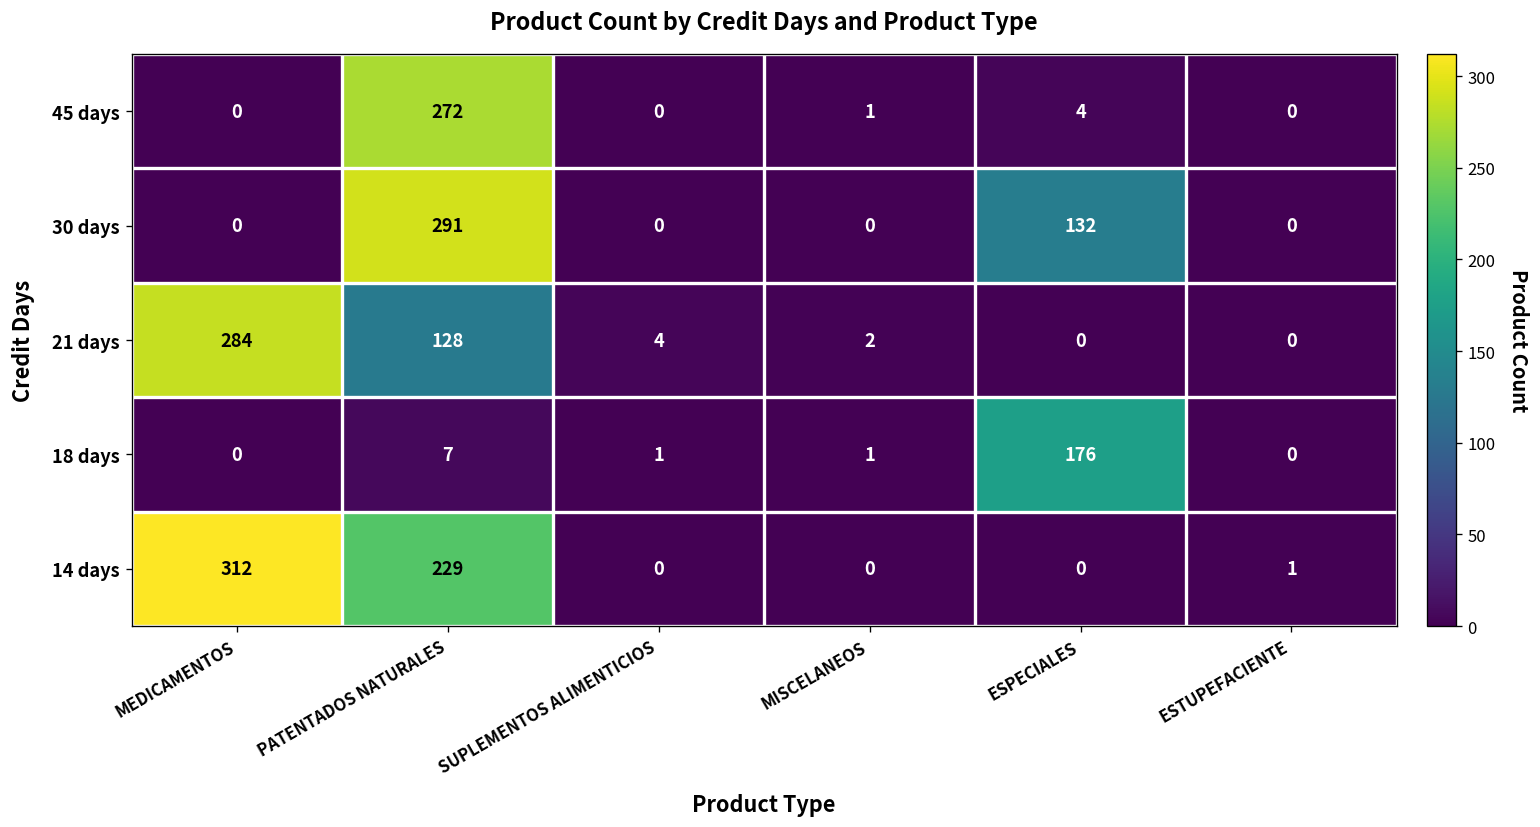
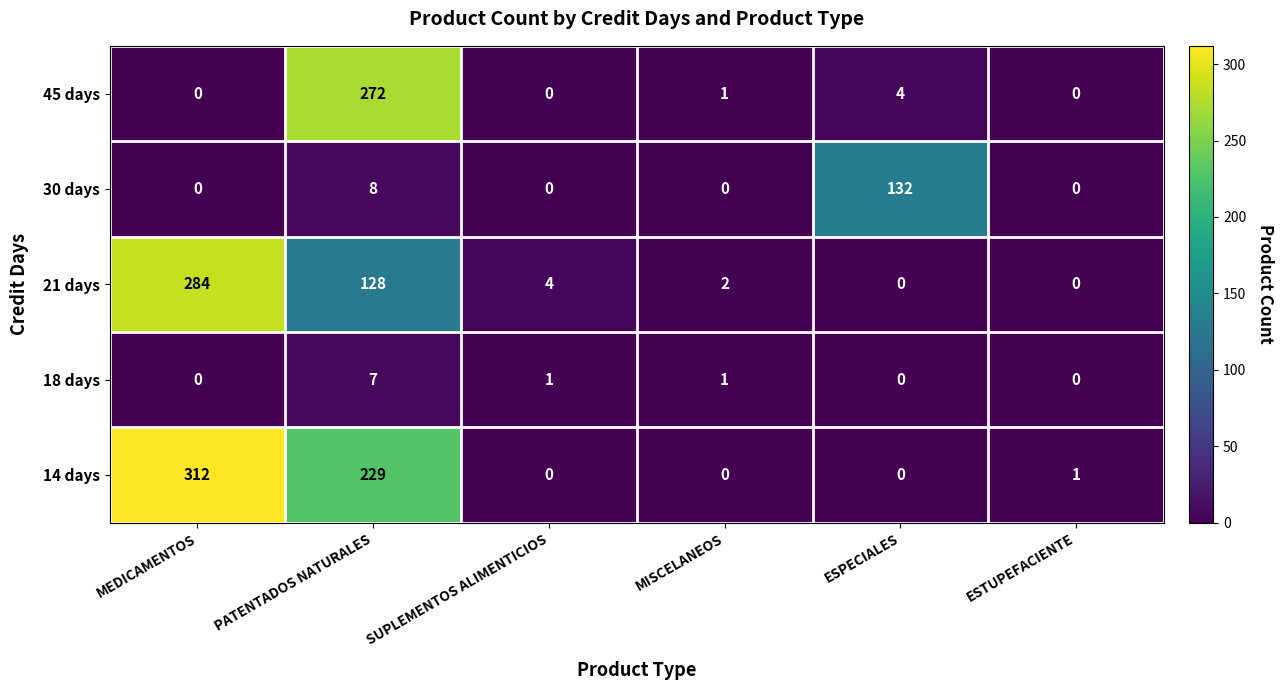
30 days, PATENTADOS NATURALES: 291 -> 8
18 days, ESPECIALES: 176 -> 0
